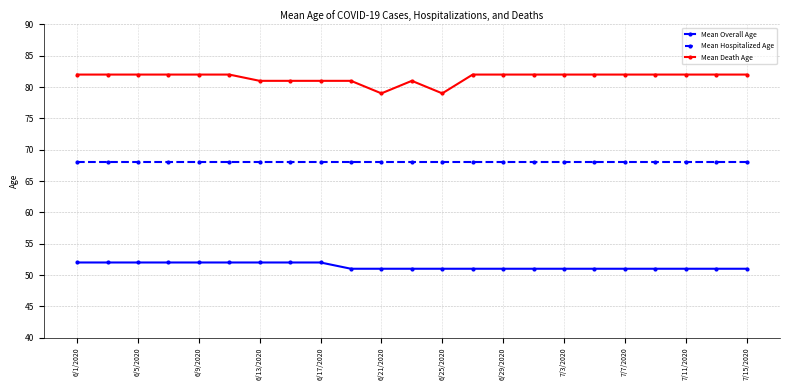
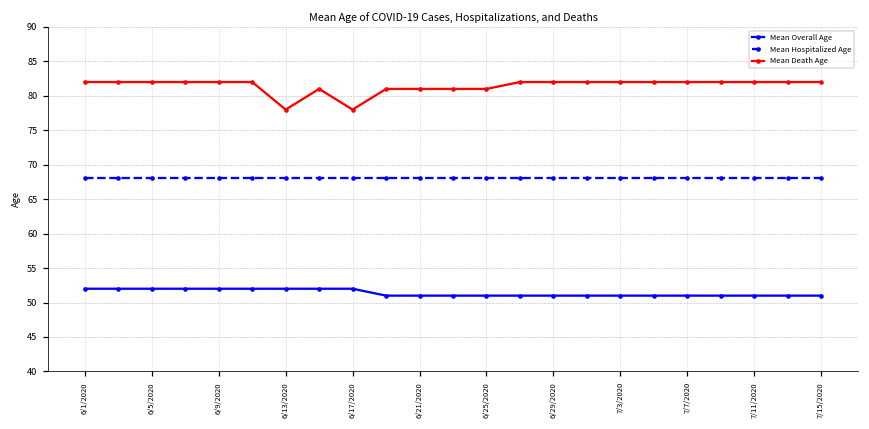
Mean Death Age, 6/13/2020: 81 -> 78
Mean Death Age, 6/17/2020: 81 -> 78
Mean Death Age, 6/21/2020: 79 -> 81
Mean Death Age, 6/25/2020: 79 -> 81
